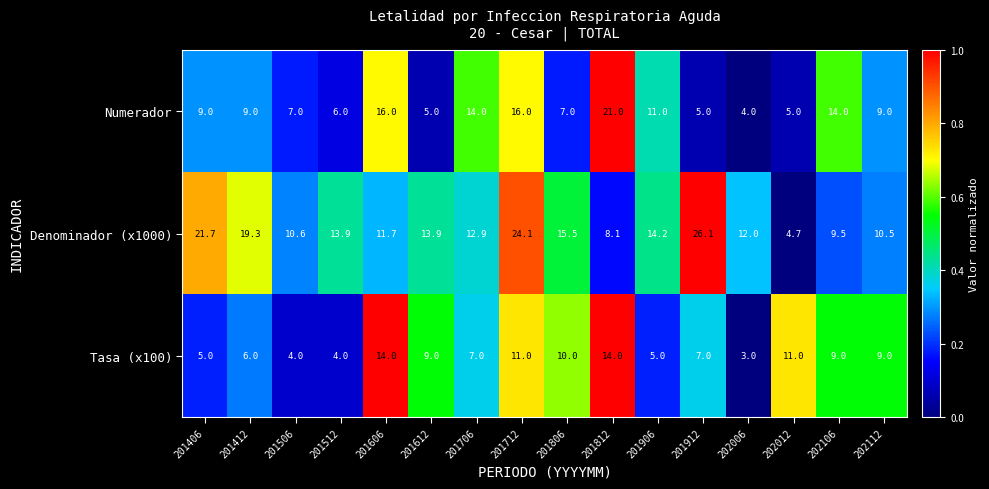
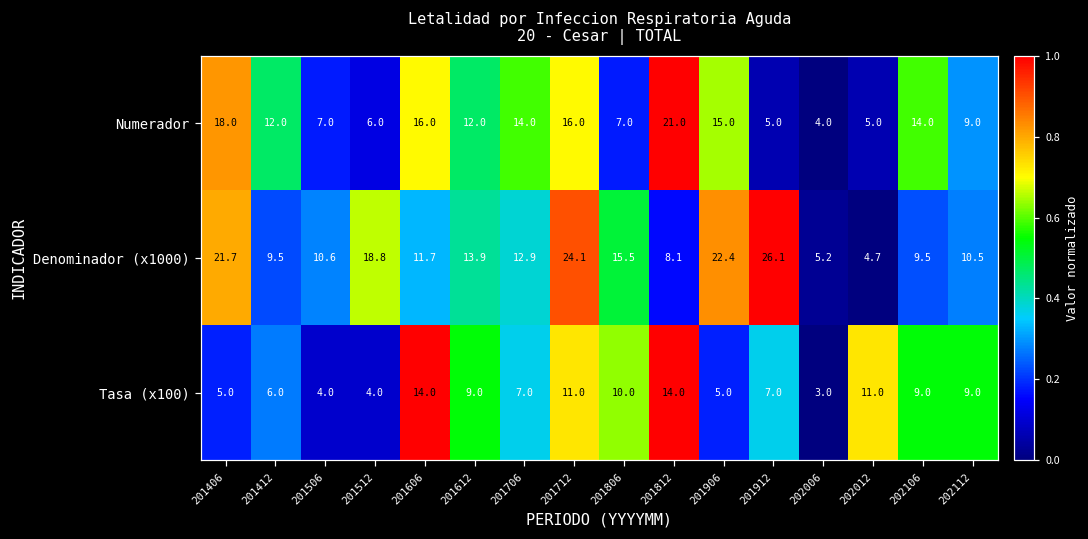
Numerador, 201406: 9.0 -> 18.0
Numerador, 201412: 9.0 -> 12.0
Numerador, 201612: 5.0 -> 12.0
Numerador, 201906: 11.0 -> 15.0
Denominador (x1000), 201412: 19.3 -> 9.5
Denominador (x1000), 201512: 13.9 -> 18.8
Denominador (x1000), 201906: 14.2 -> 22.4
Denominador (x1000), 202006: 12.0 -> 5.2
